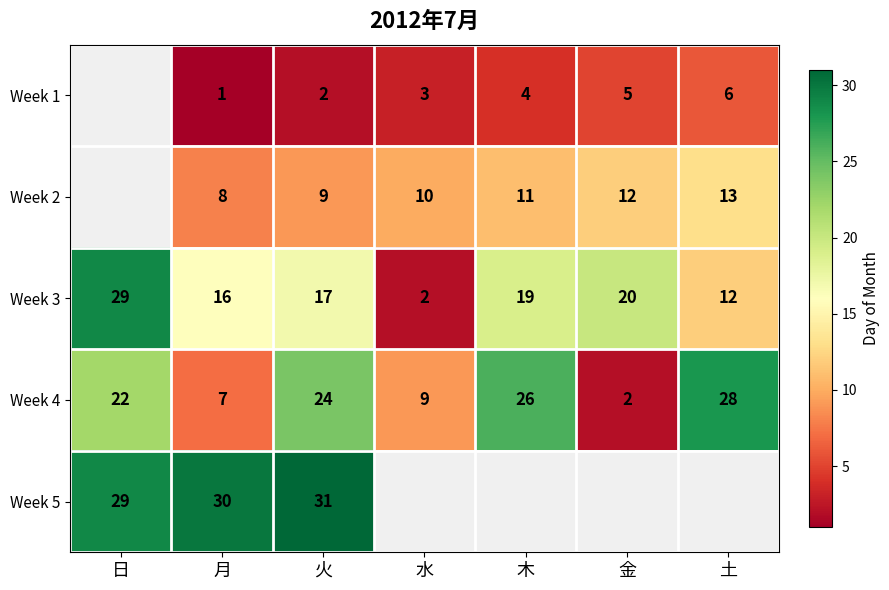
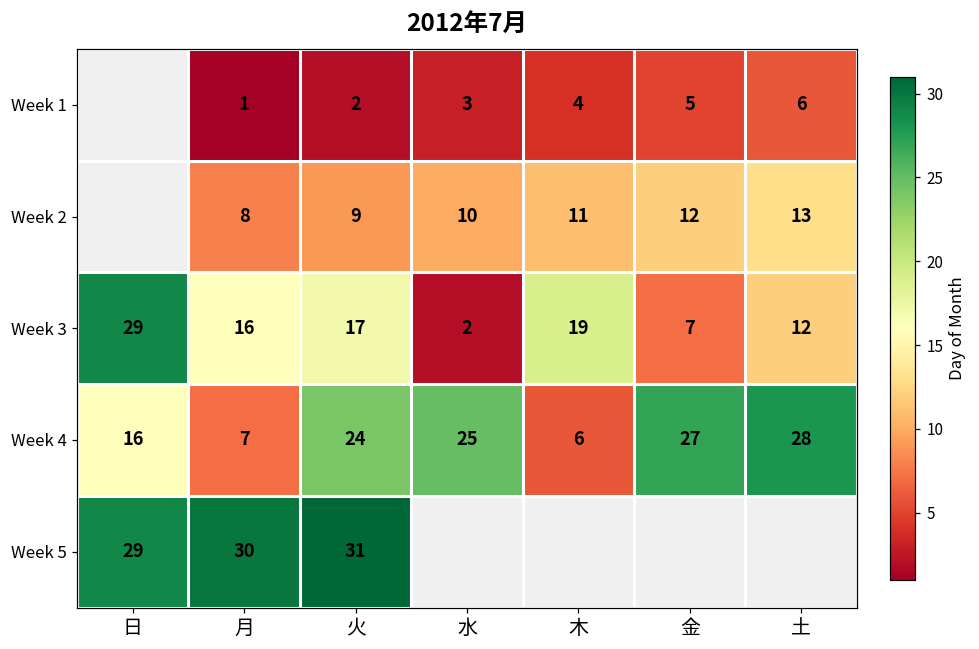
Week 3, 金: 20 -> 7
Week 4, 日: 22 -> 16
Week 4, 水: 9 -> 25
Week 4, 木: 26 -> 6
Week 4, 金: 2 -> 27
